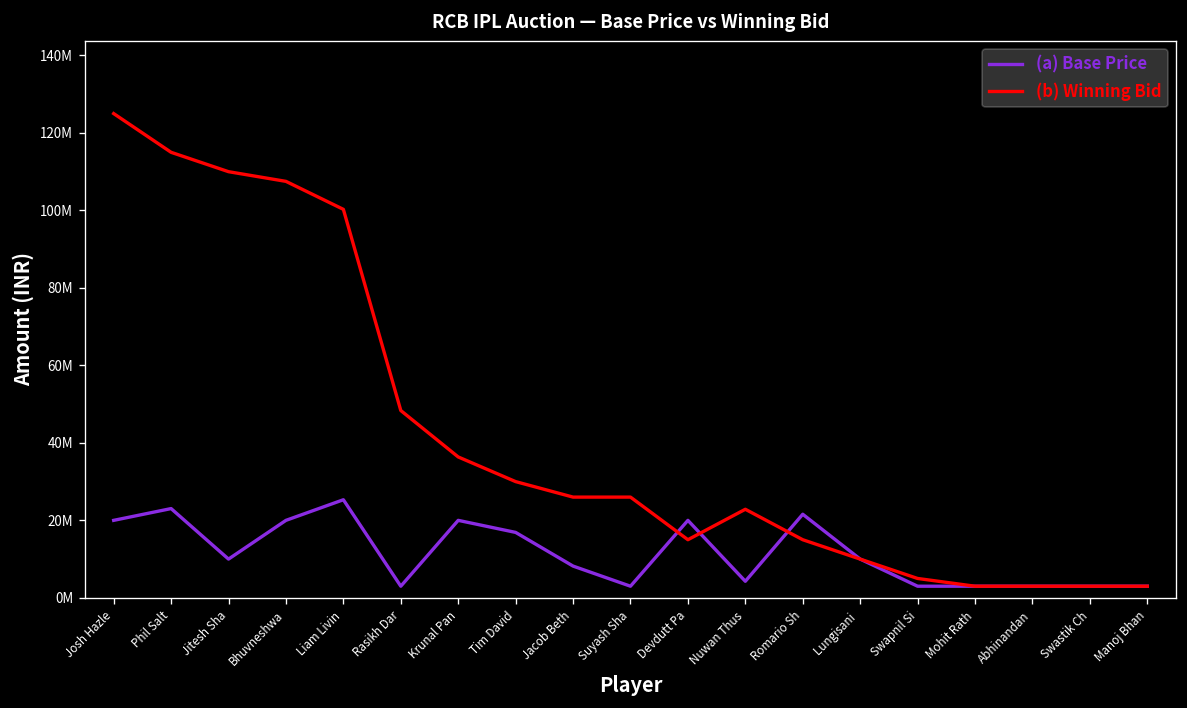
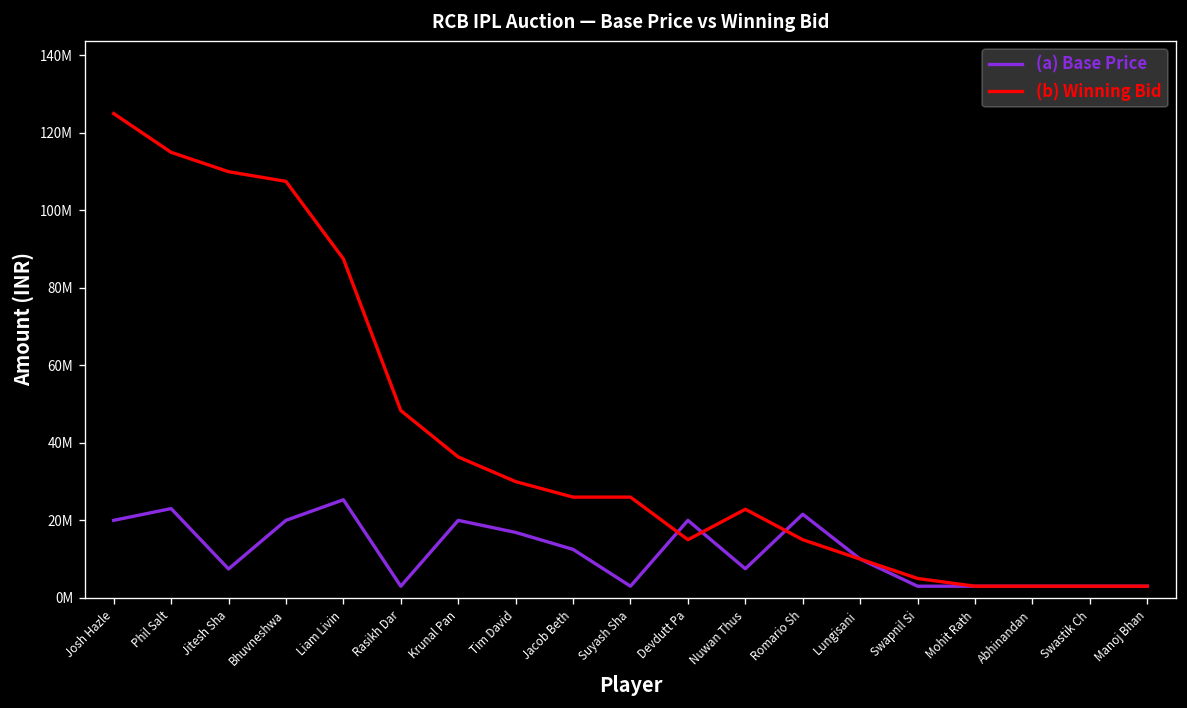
(a) Base Price, Jitesh Sha: 10000000 -> 7000000
(b) Winning Bid, Liam Livin: 100000000 -> 88000000
(a) Base Price, Jacob Beth: 8000000 -> 13000000
(a) Base Price, Nuwan Thus: 4000000 -> 8000000
